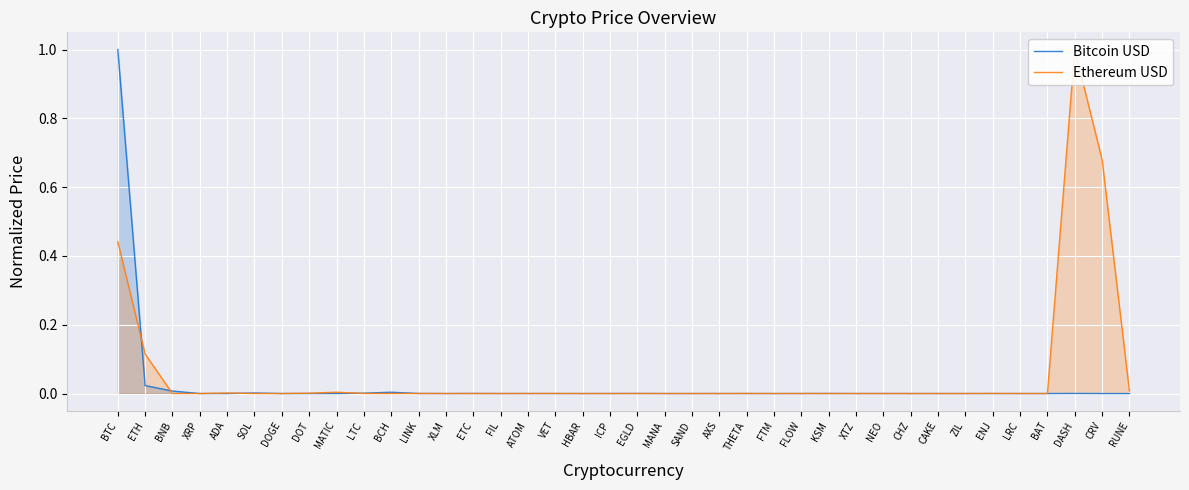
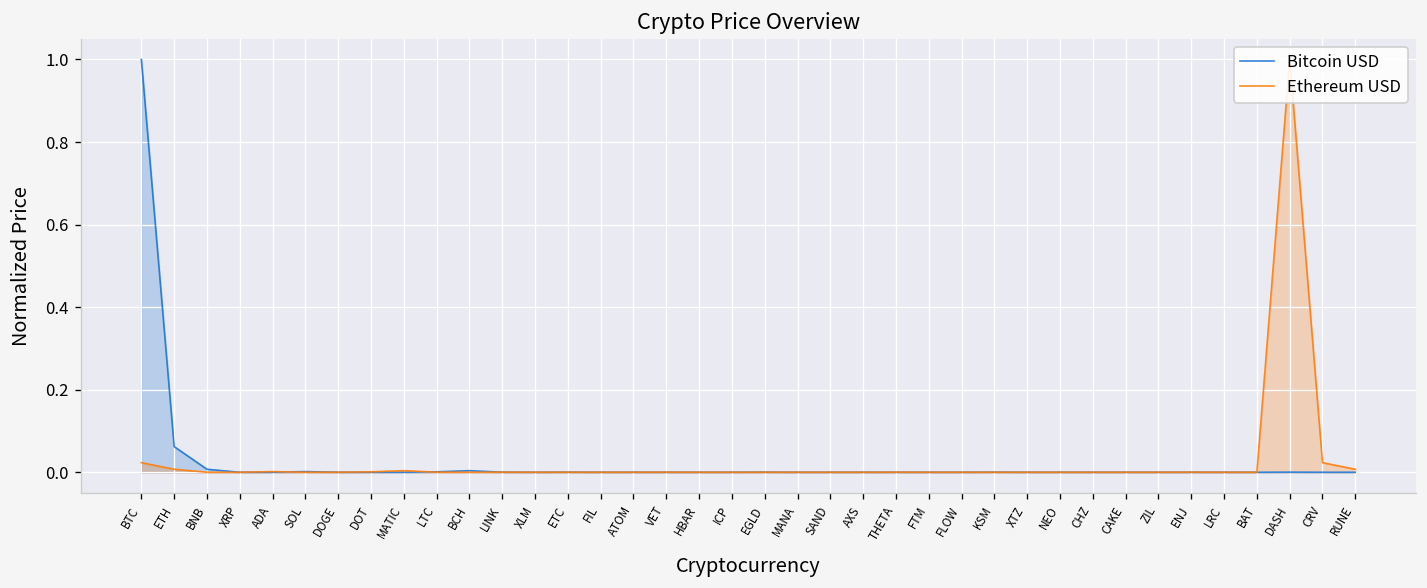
Ethereum USD, BTC: 0.44 -> 0.02
Bitcoin USD, ETH: 0.02 -> 0.06
Ethereum USD, ETH: 0.11 -> 0.01
Ethereum USD, CRV: 0.68 -> 0.02
